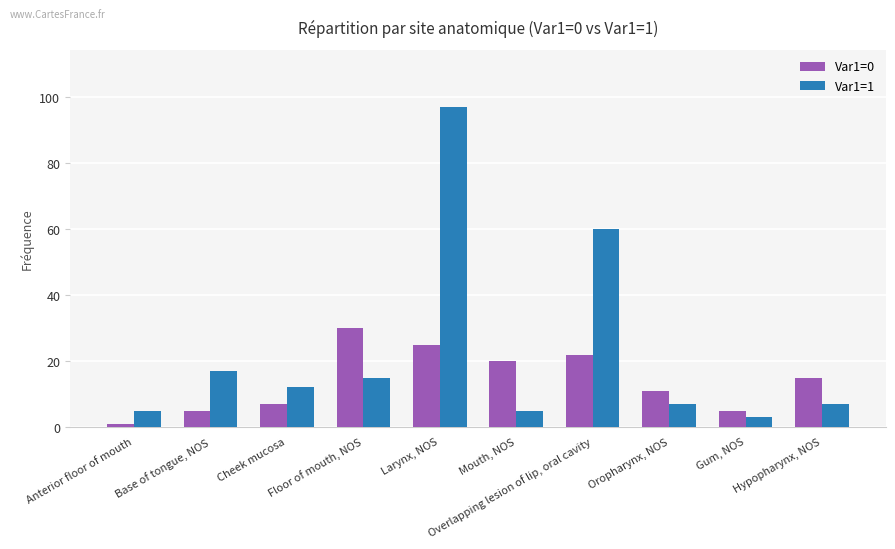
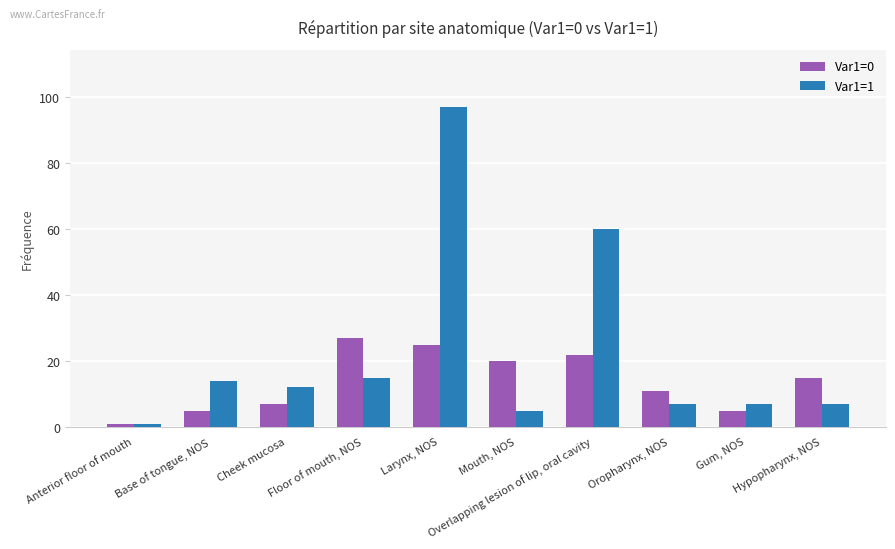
Var1=1, Anterior floor of mouth: 5 -> 1
Var1=1, Base of tongue, NOS: 17 -> 14
Var1=0, Floor of mouth, NOS: 30 -> 27
Var1=1, Gum, NOS: 3 -> 7
